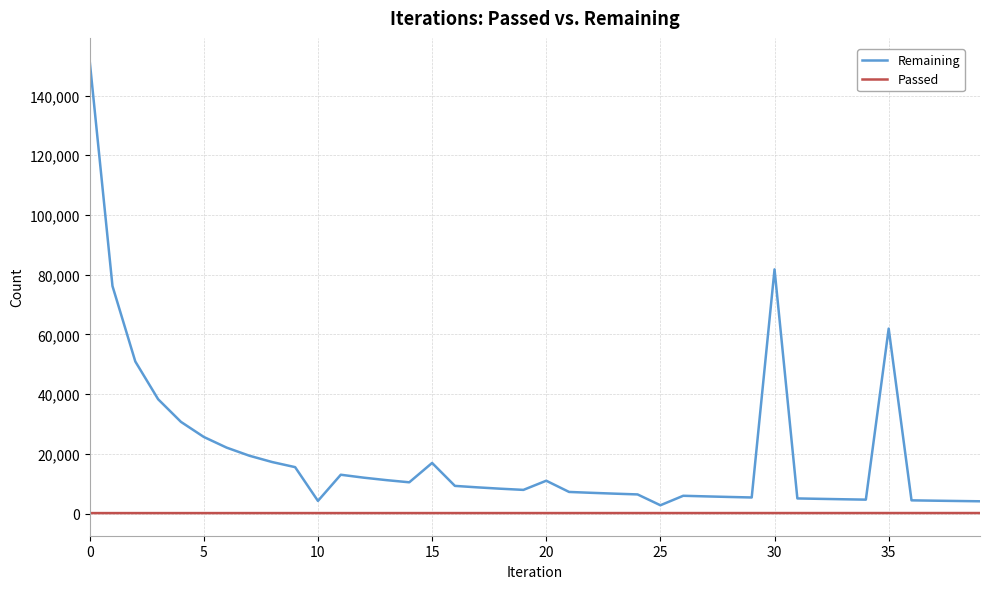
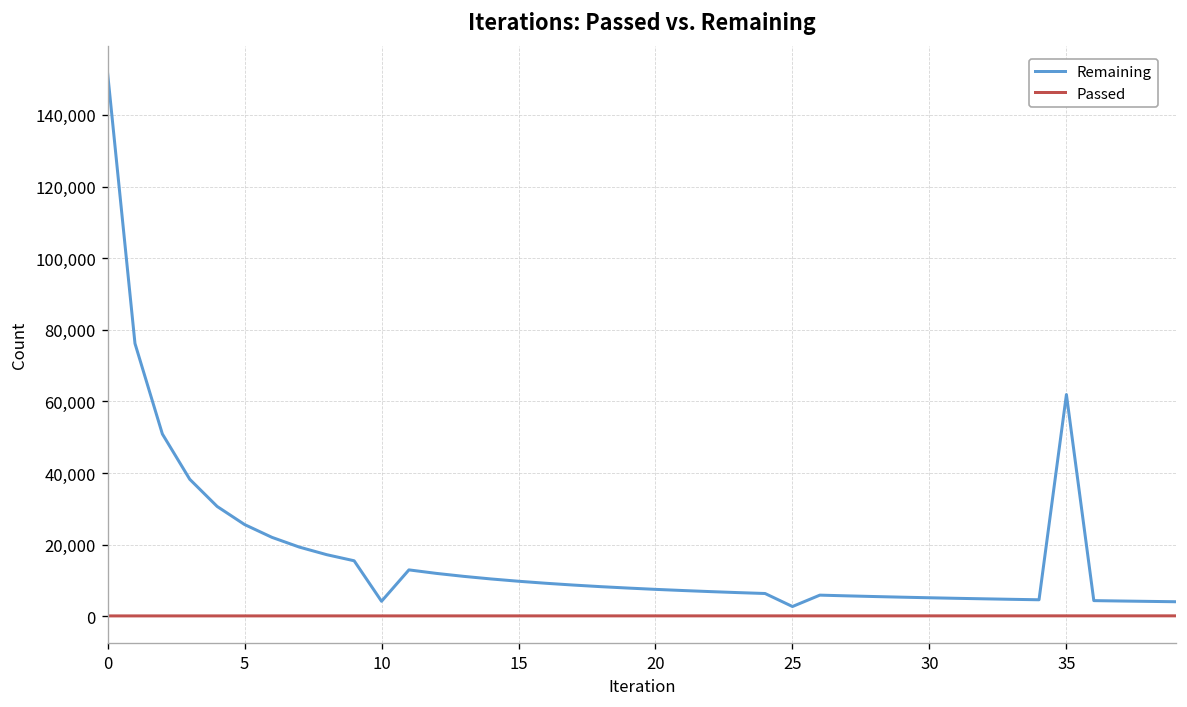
Remaining, 15: 17,000 -> 10,000
Remaining, 20: 11,000 -> 8,000
Remaining, 30: 82,000 -> 5,000
